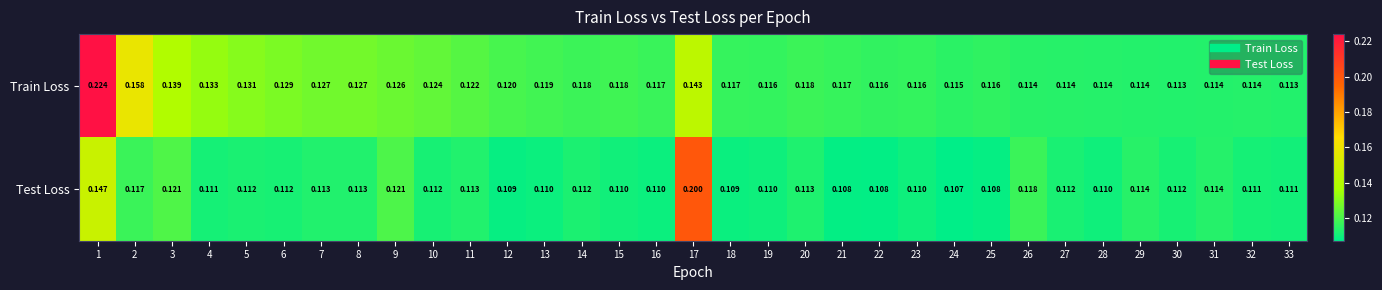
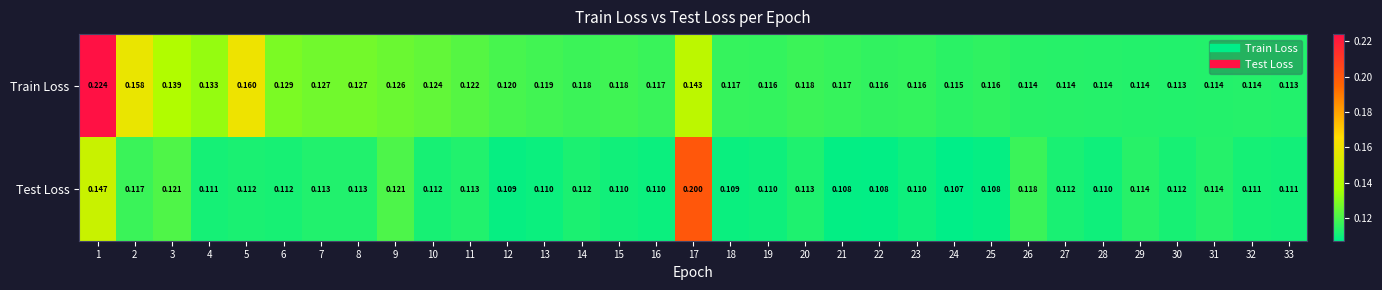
Train Loss, 5: 0.131 -> 0.160
